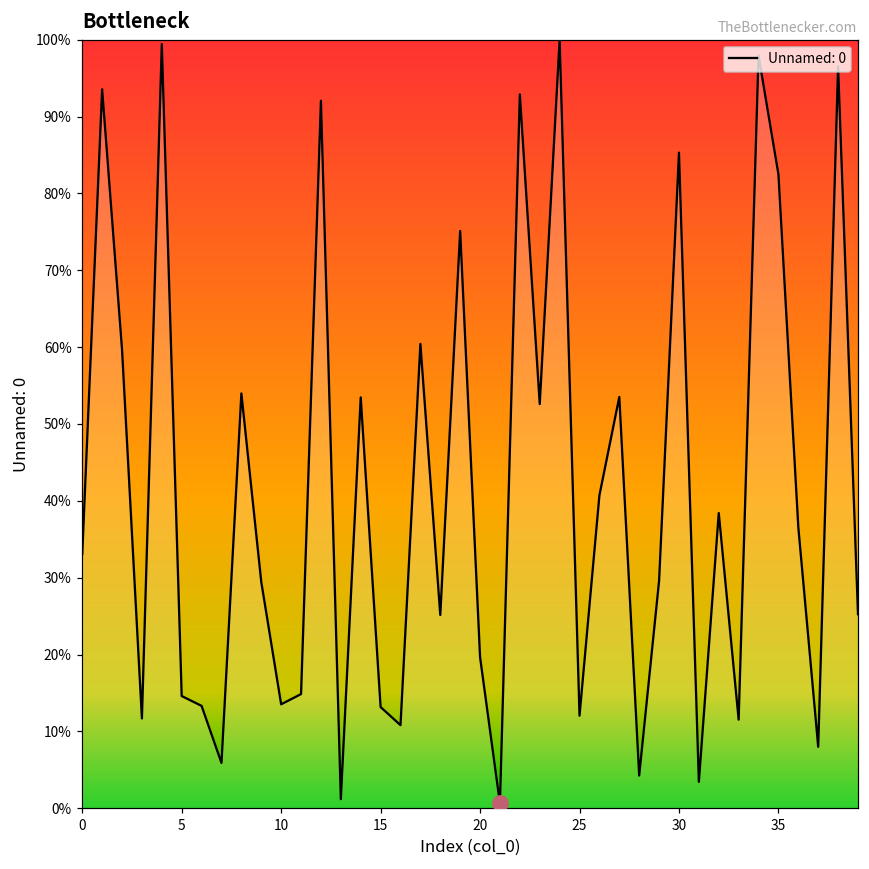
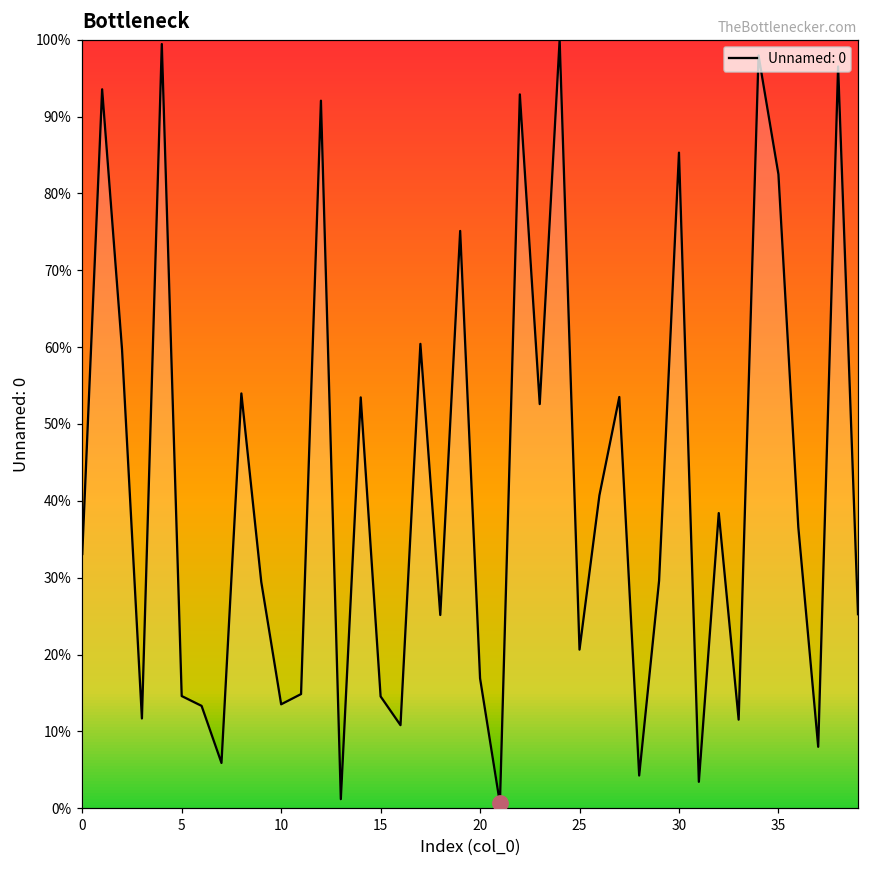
Unnamed: 0, 15: 13% -> 15%
Unnamed: 0, 20: 20% -> 17%
Unnamed: 0, 25: 12% -> 21%
